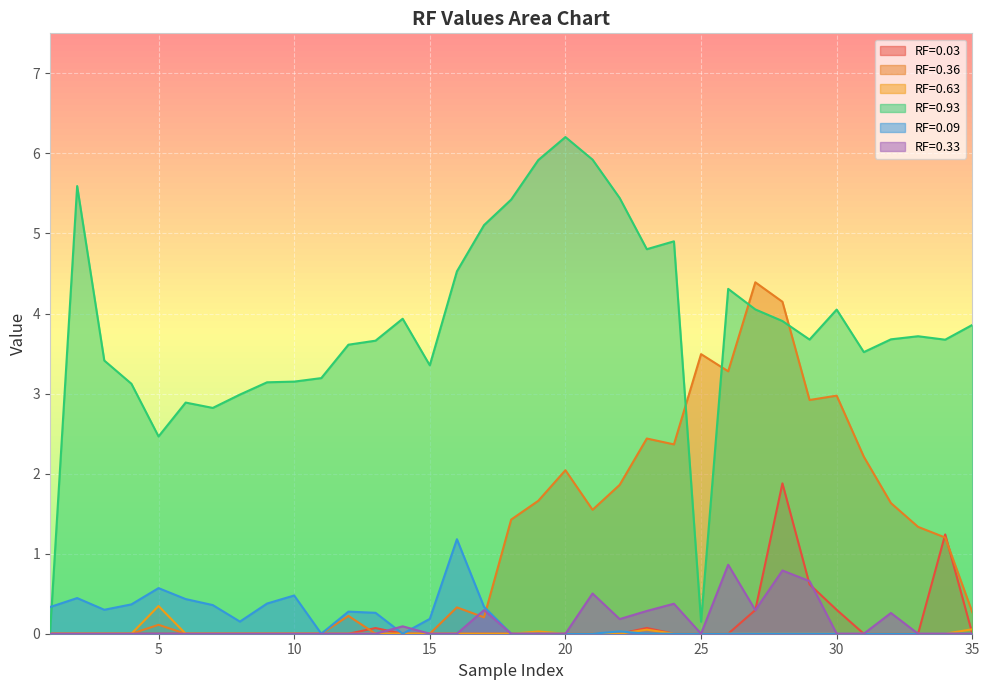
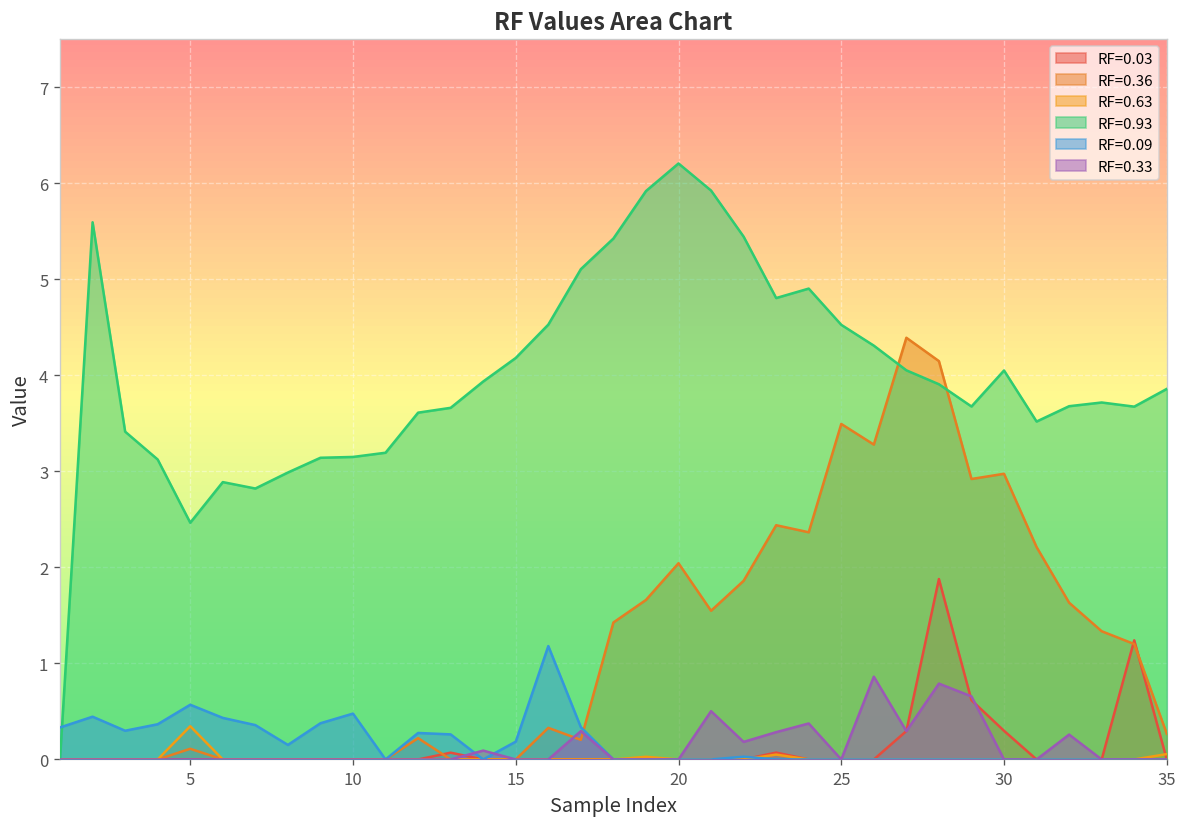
RF=0.93, 15: 3.4 -> 4.2
RF=0.93, 25: 0.1 -> 4.5
